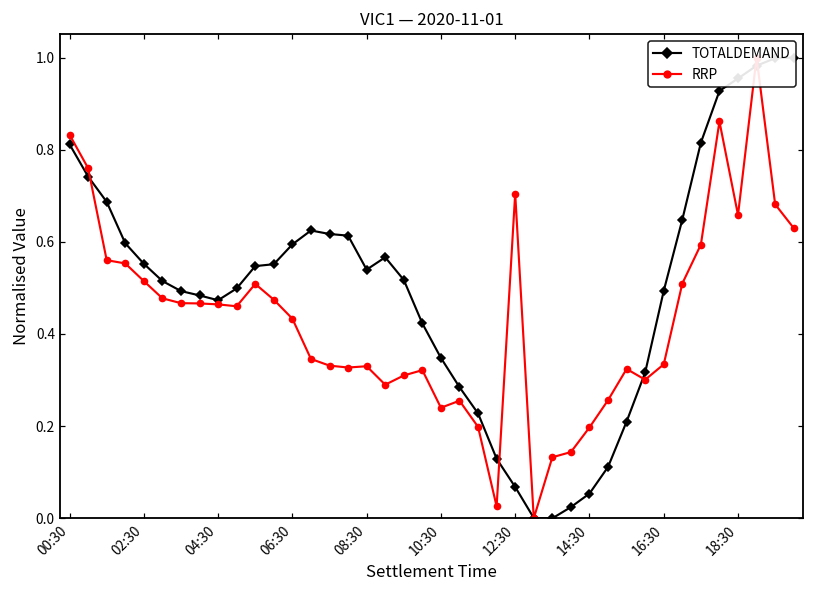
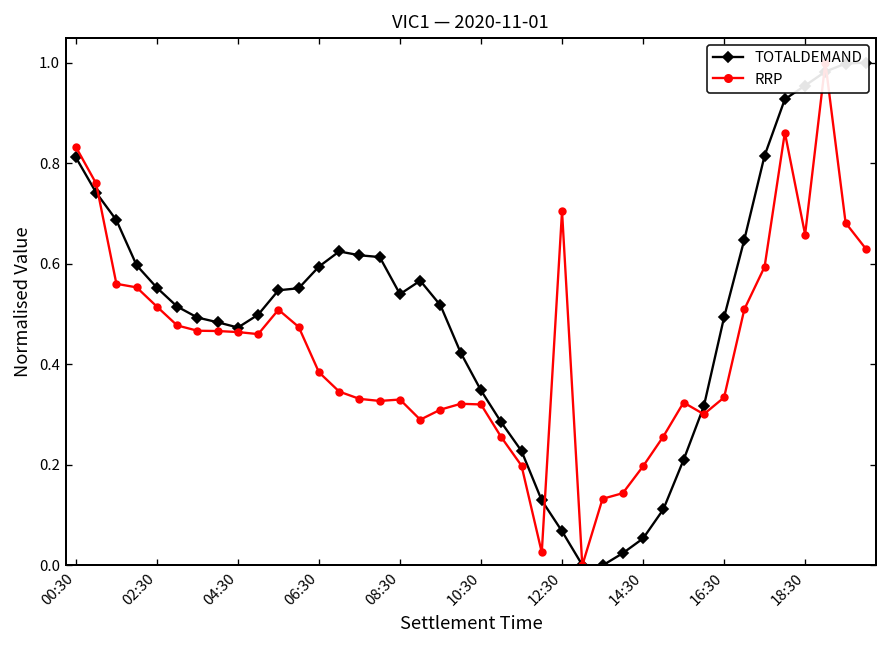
RRP, 06:30: 0.43 -> 0.38
RRP, 10:30: 0.24 -> 0.32
